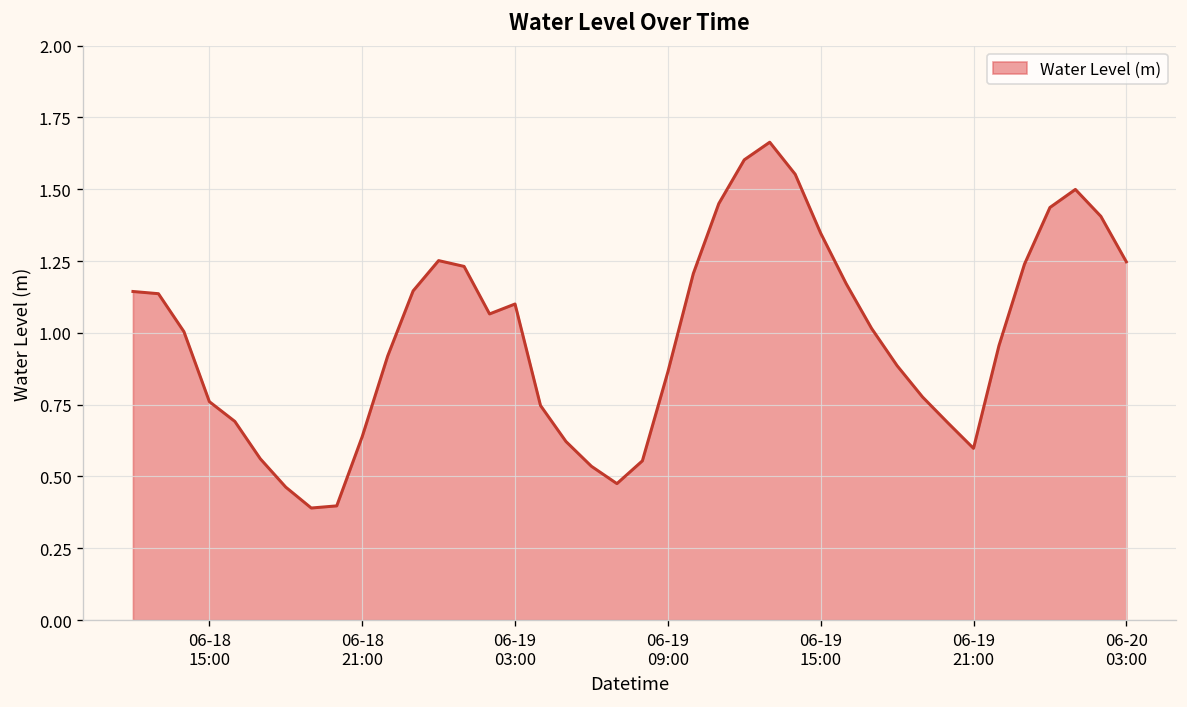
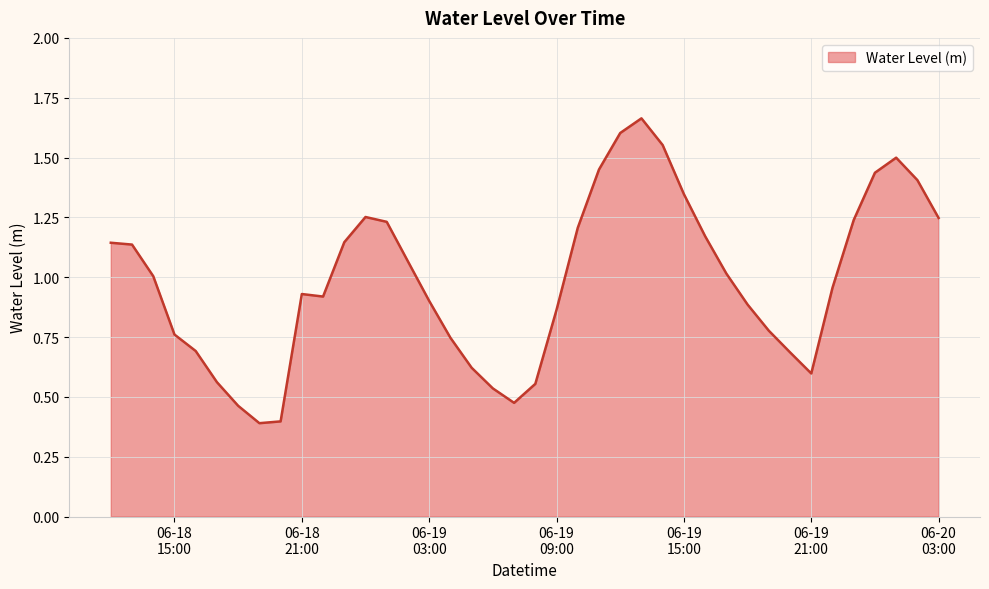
06-18 21:00: 0.64 -> 0.93
06-19 03:00: 1.10 -> 0.90
